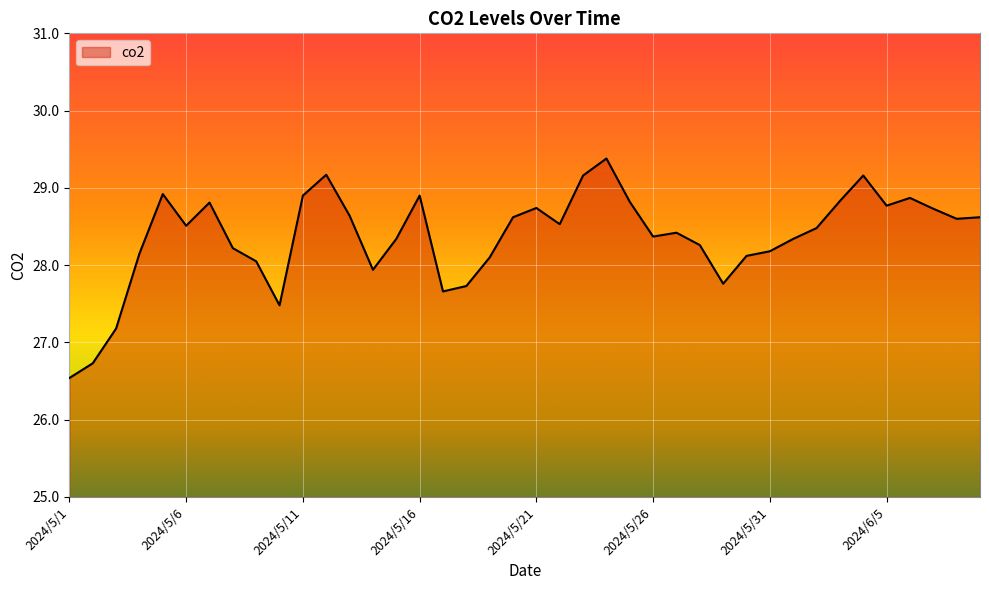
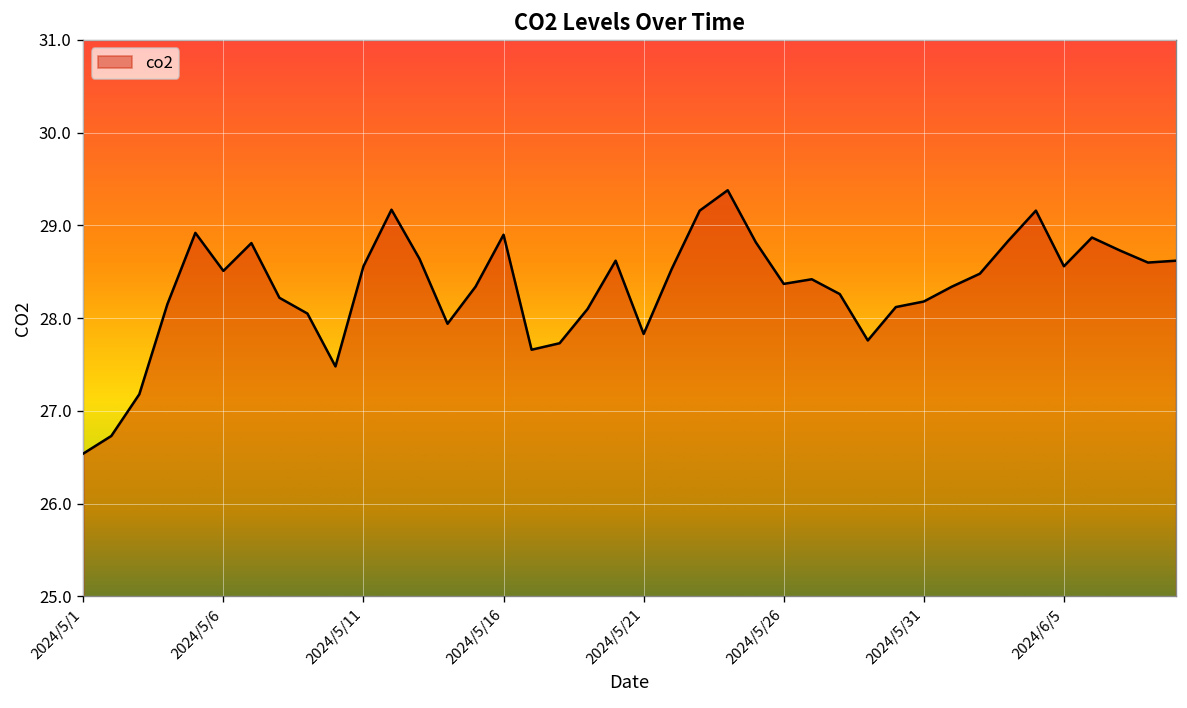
2024/5/11: 28.9 -> 28.6
2024/5/21: 28.7 -> 27.8
2024/6/5: 28.8 -> 28.6
